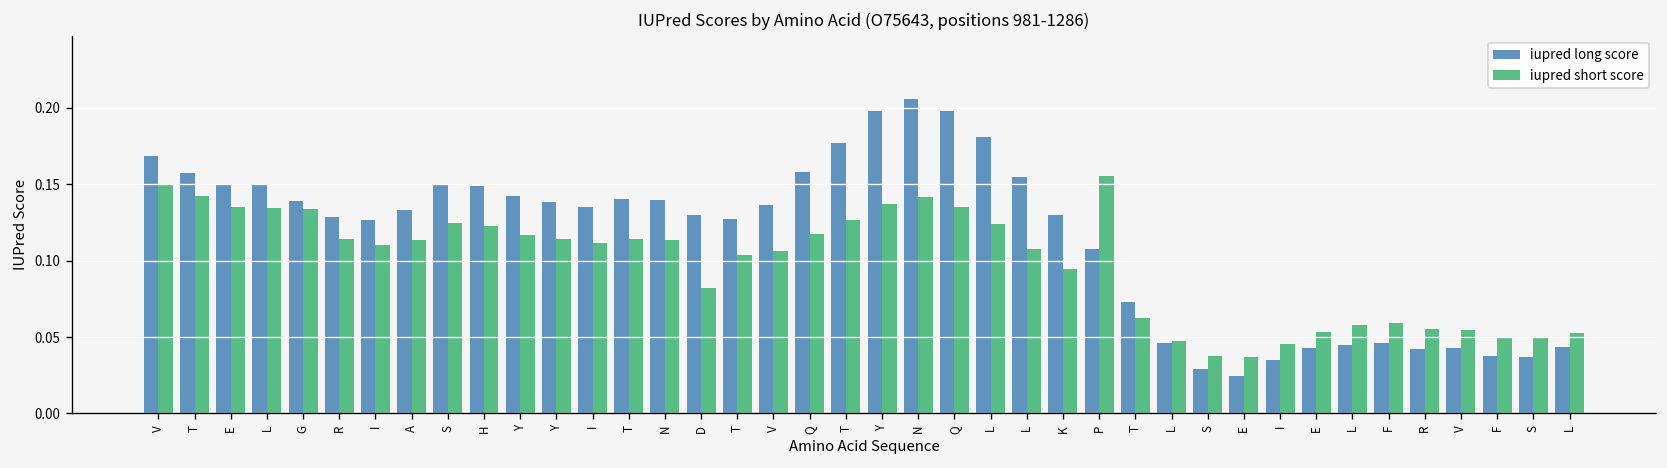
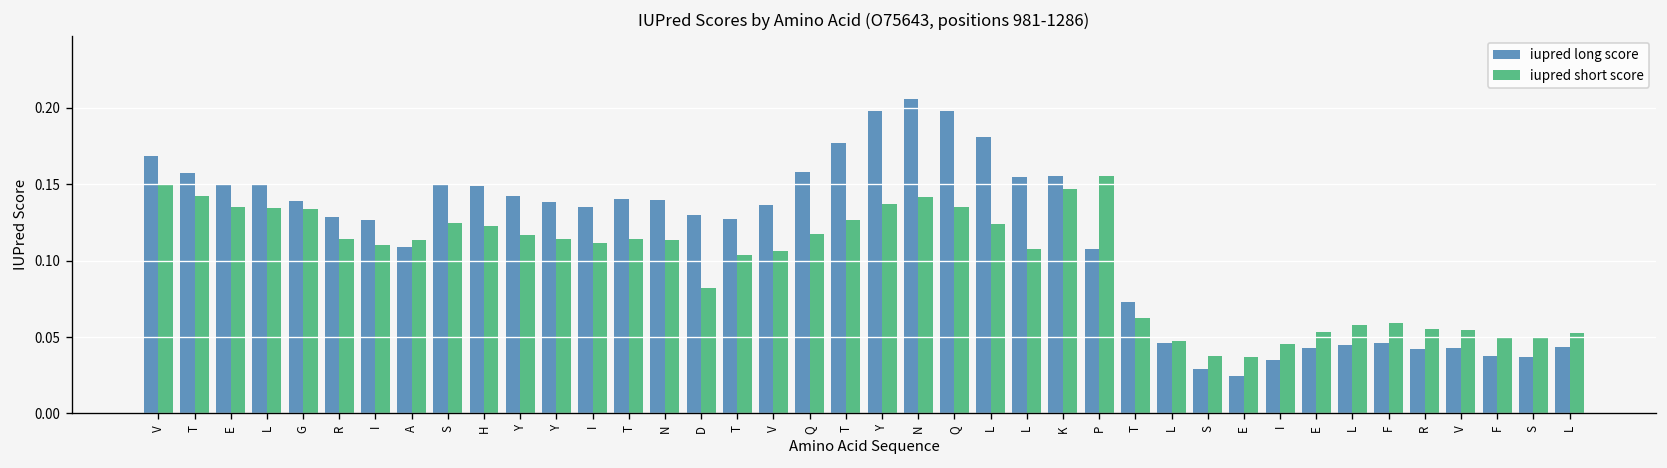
iupred long score, A: 0.133 -> 0.109
iupred long score, K: 0.130 -> 0.156
iupred short score, K: 0.095 -> 0.147
